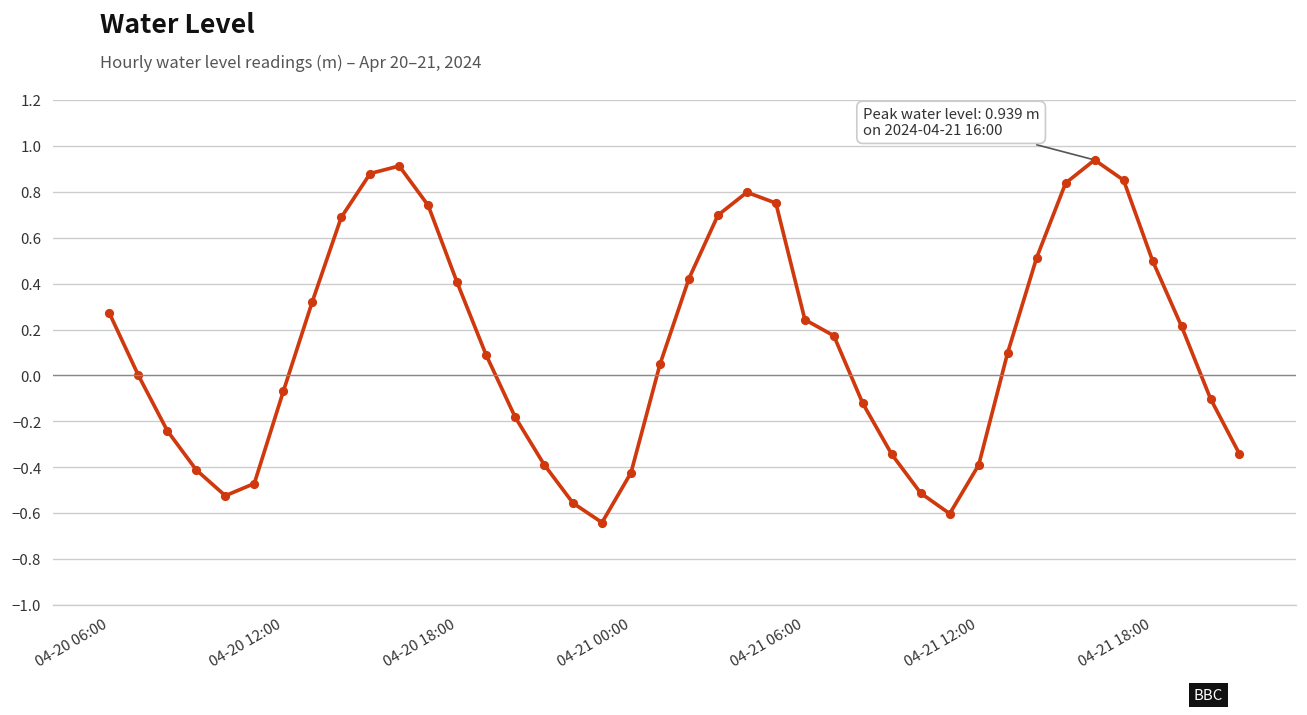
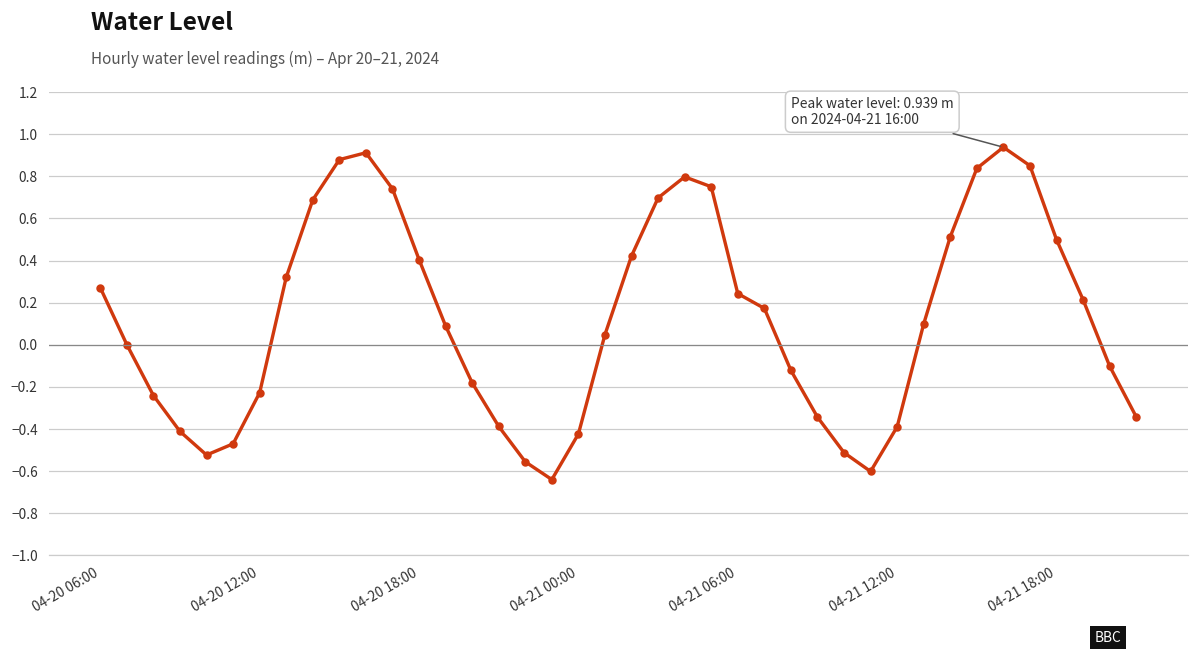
04-20 12:00: -0.07 -> -0.23
